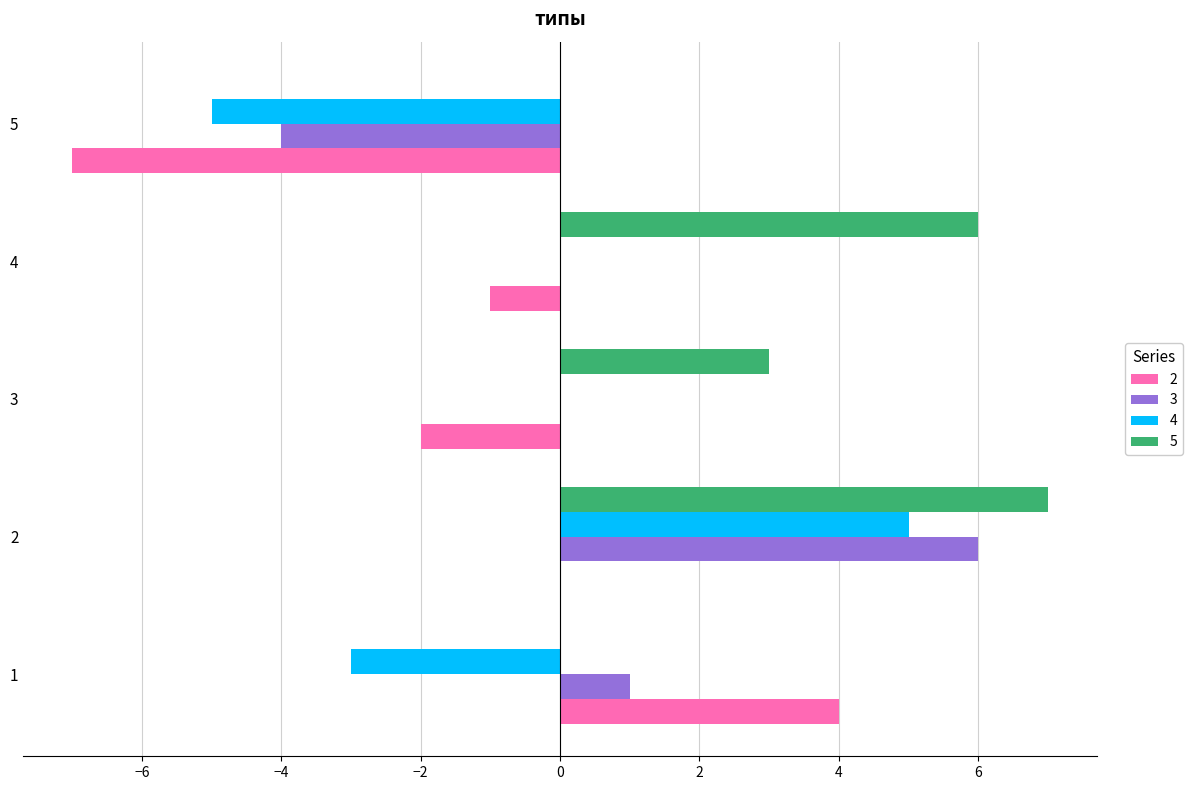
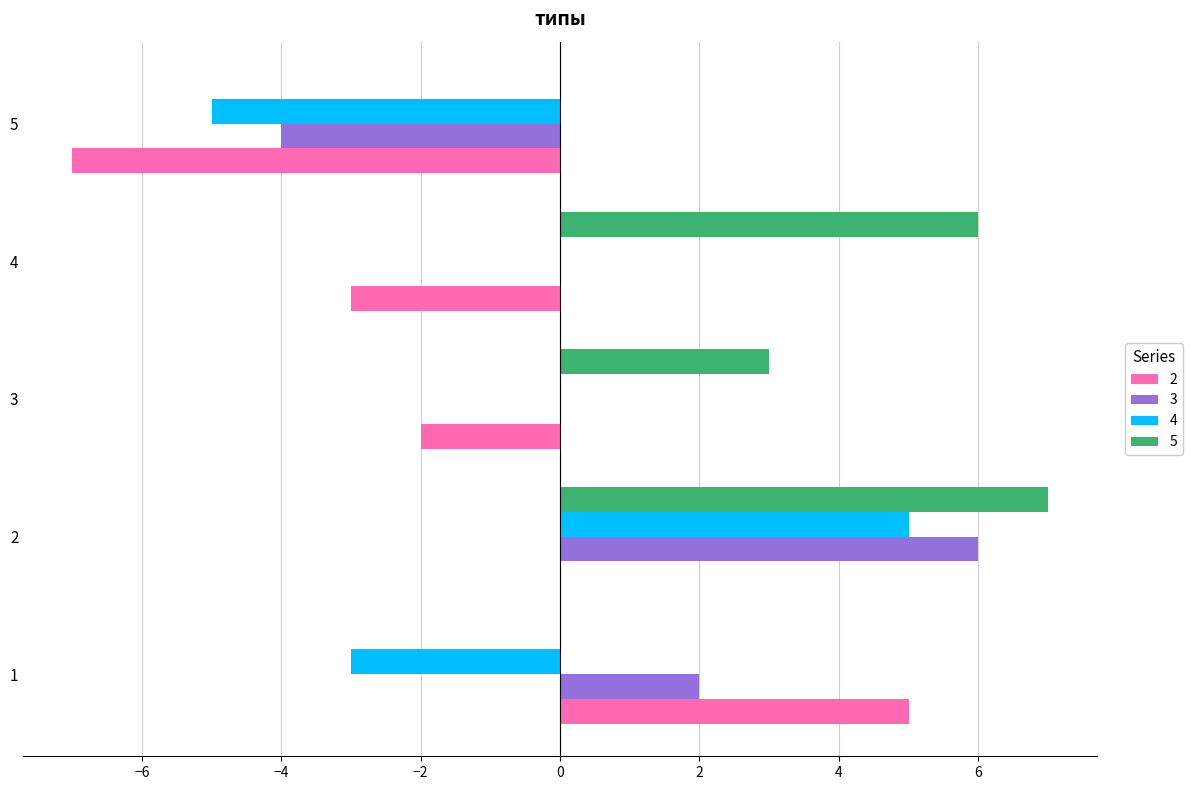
2, 4: -1 -> -3
3, 1: 1 -> 2
2, 1: 4 -> 5
